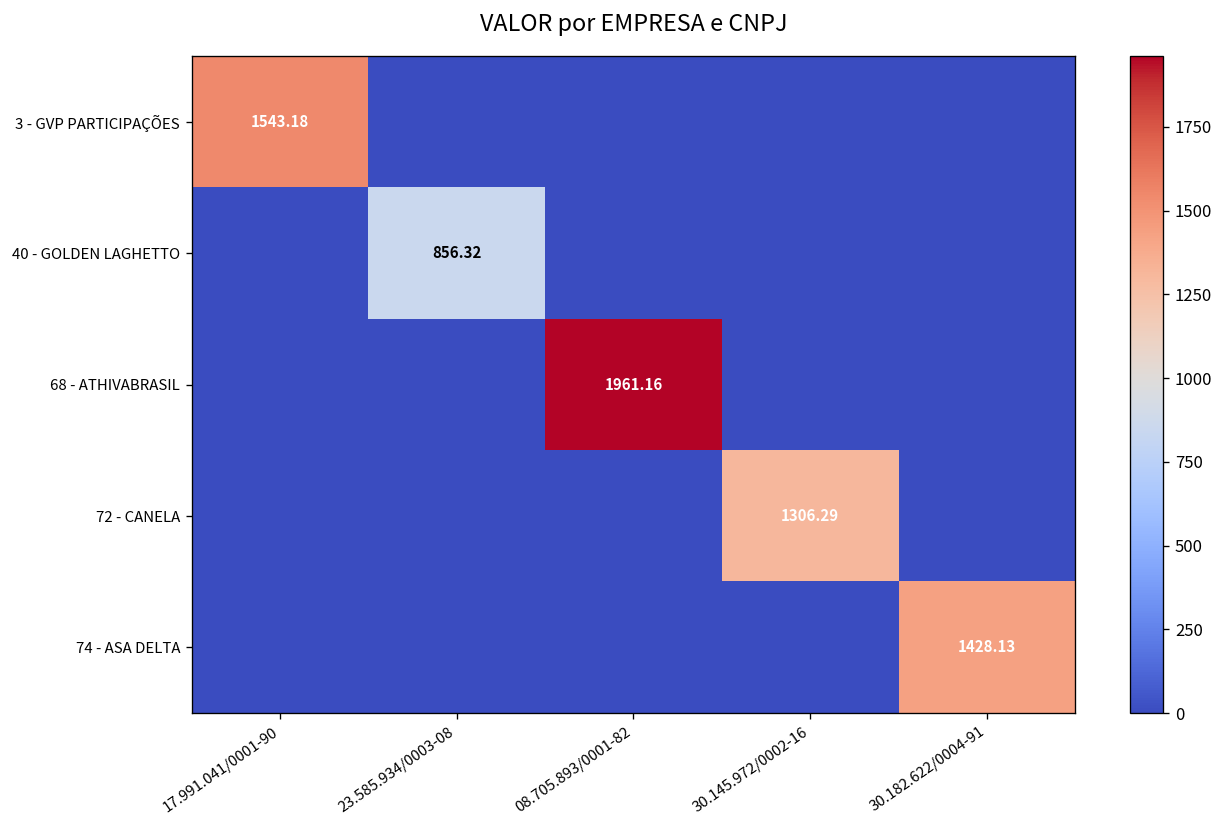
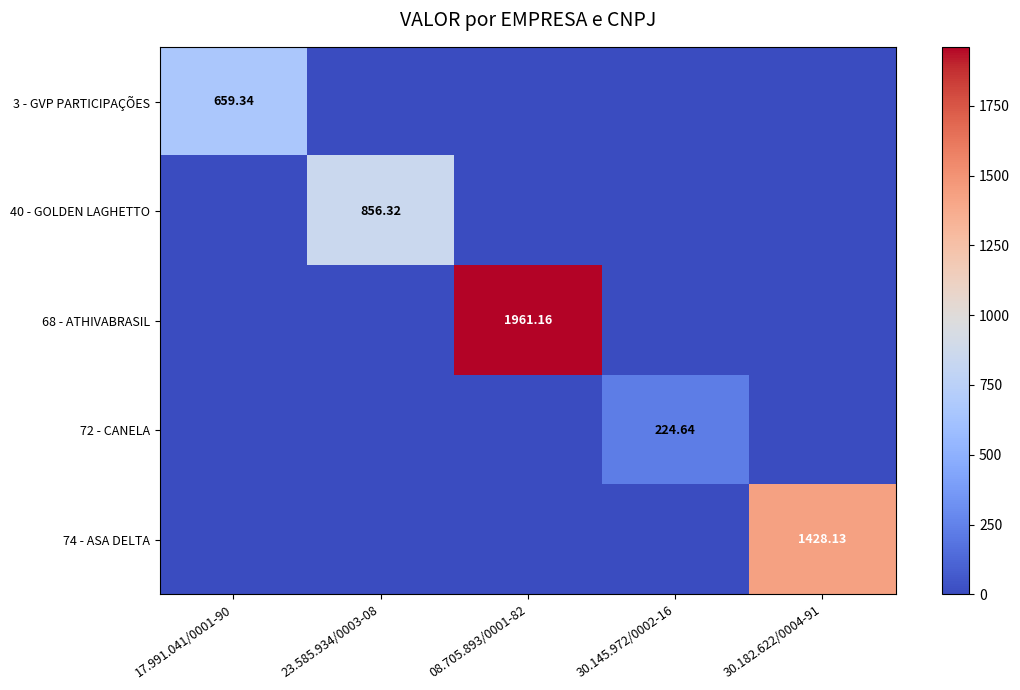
3 - GVP PARTICIPAÇÕES, 17.991.041/0001-90: 1543.18 -> 659.34
72 - CANELA, 30.145.972/0002-16: 1306.29 -> 224.64
